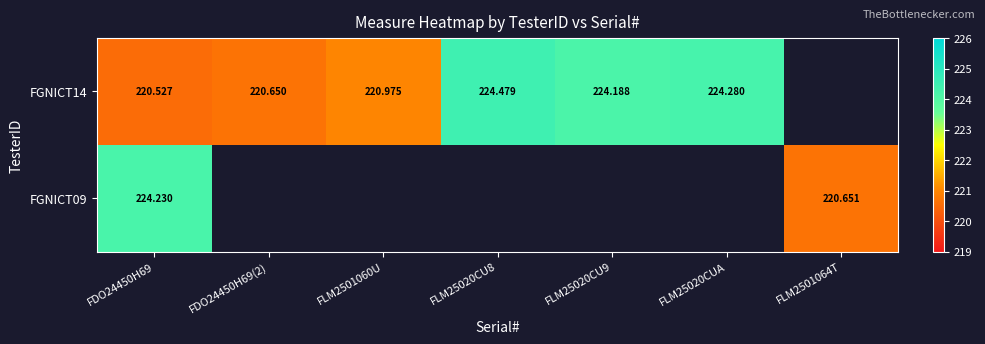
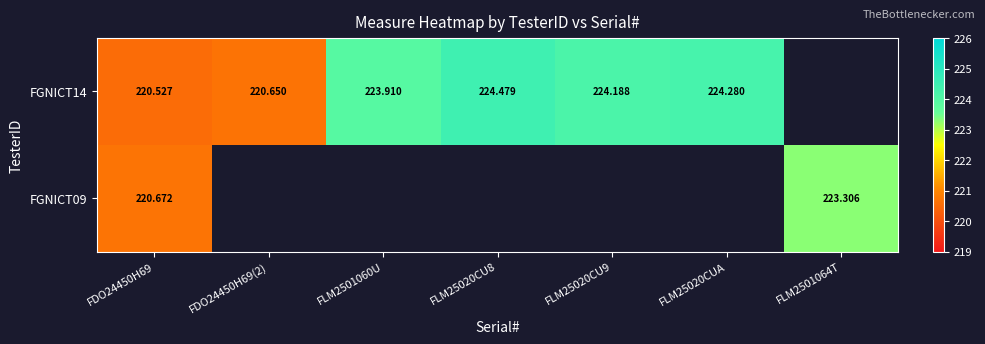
FGNICT14, FLM2501060U: 220.975 -> 223.910
FGNICT09, FDO24450H69: 224.230 -> 220.672
FGNICT09, FLM2501064T: 220.651 -> 223.306
